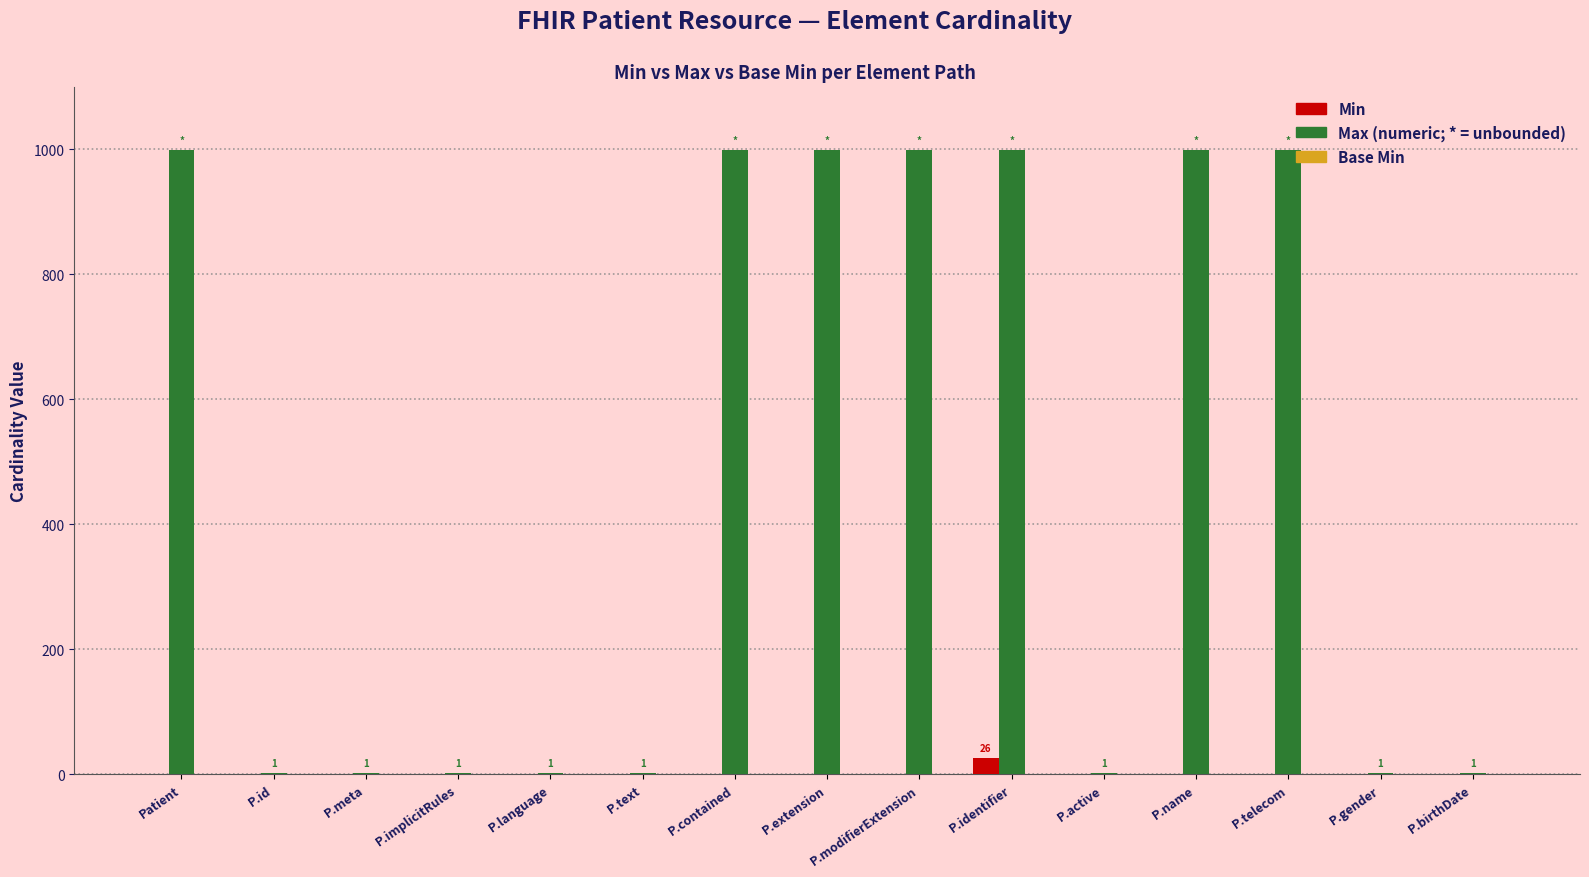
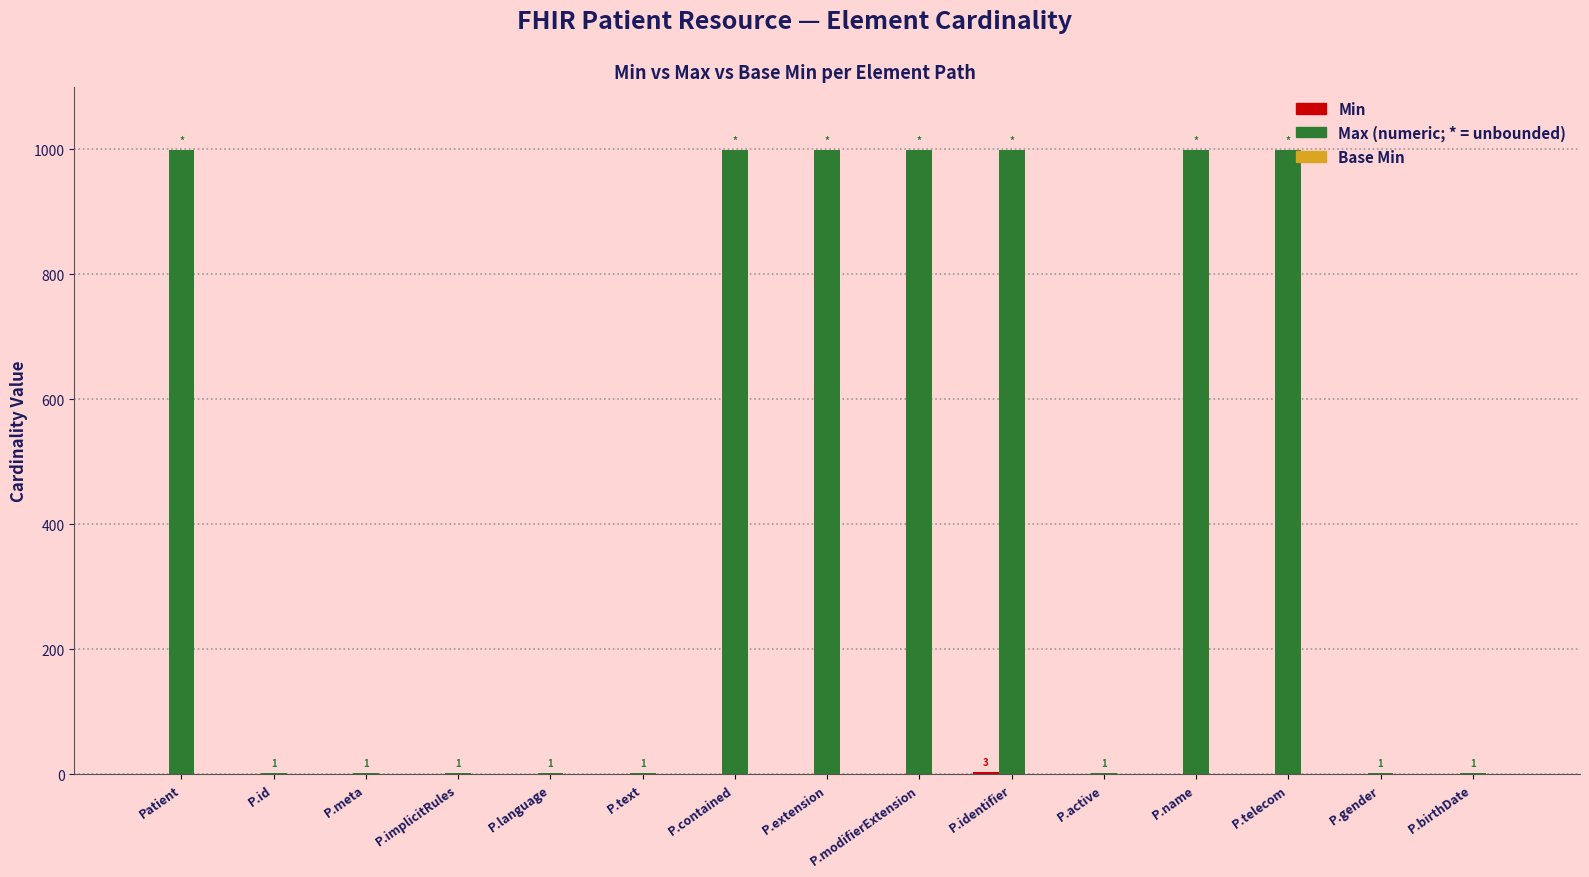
Min, P.identifier: 26 -> 3
